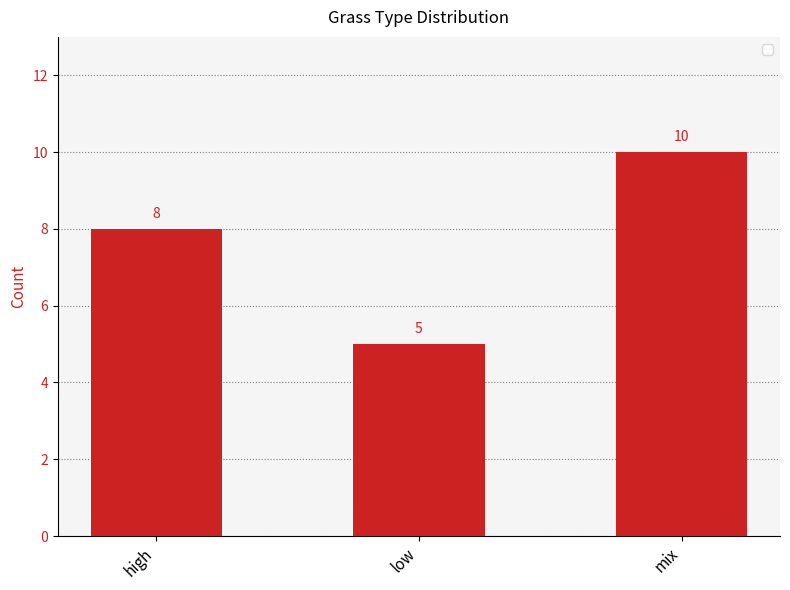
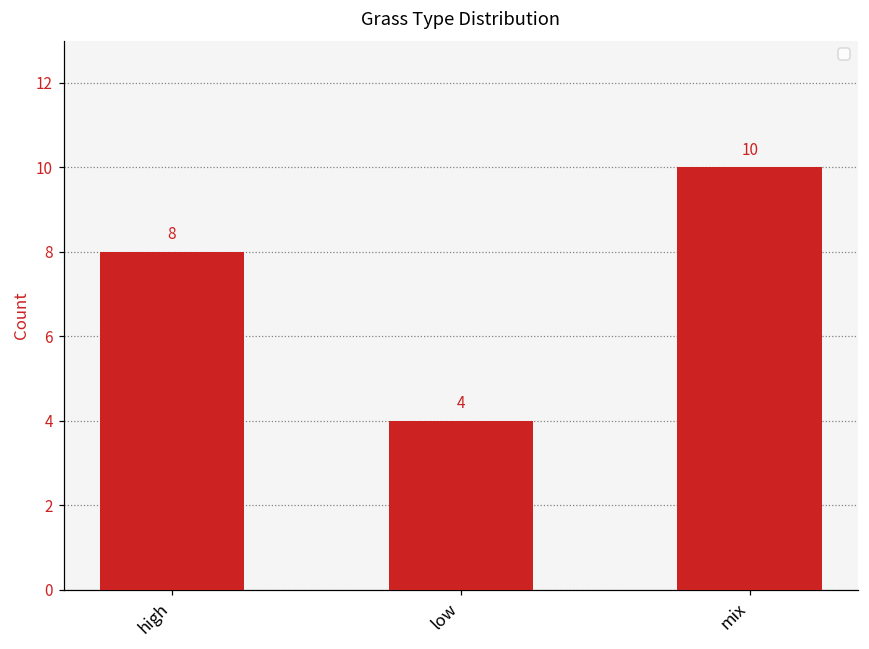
low: 5 -> 4
